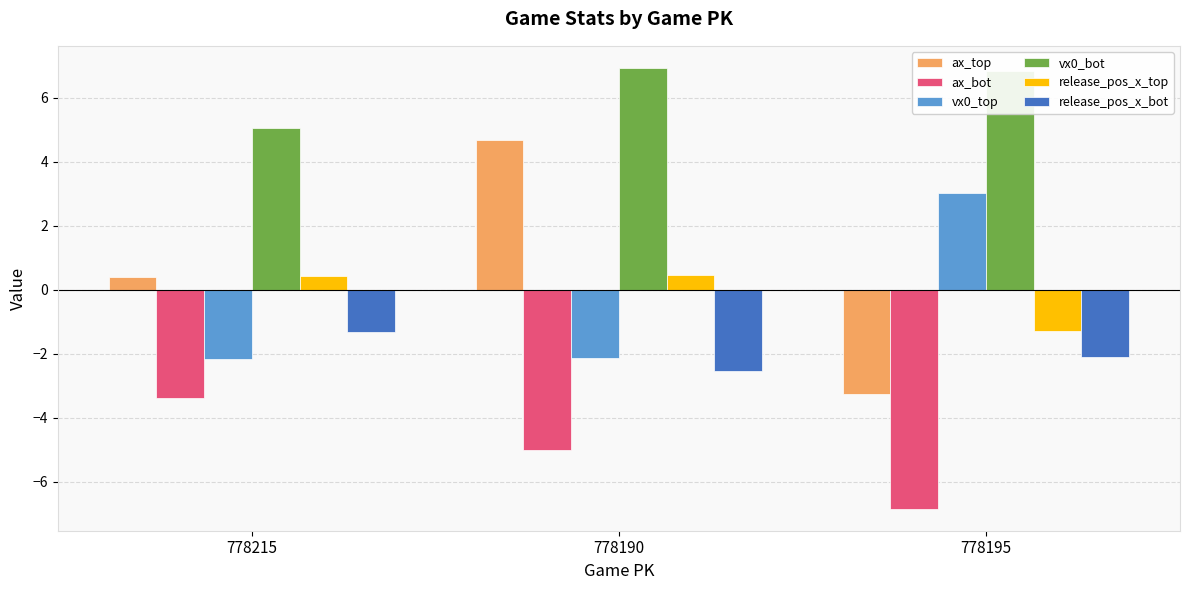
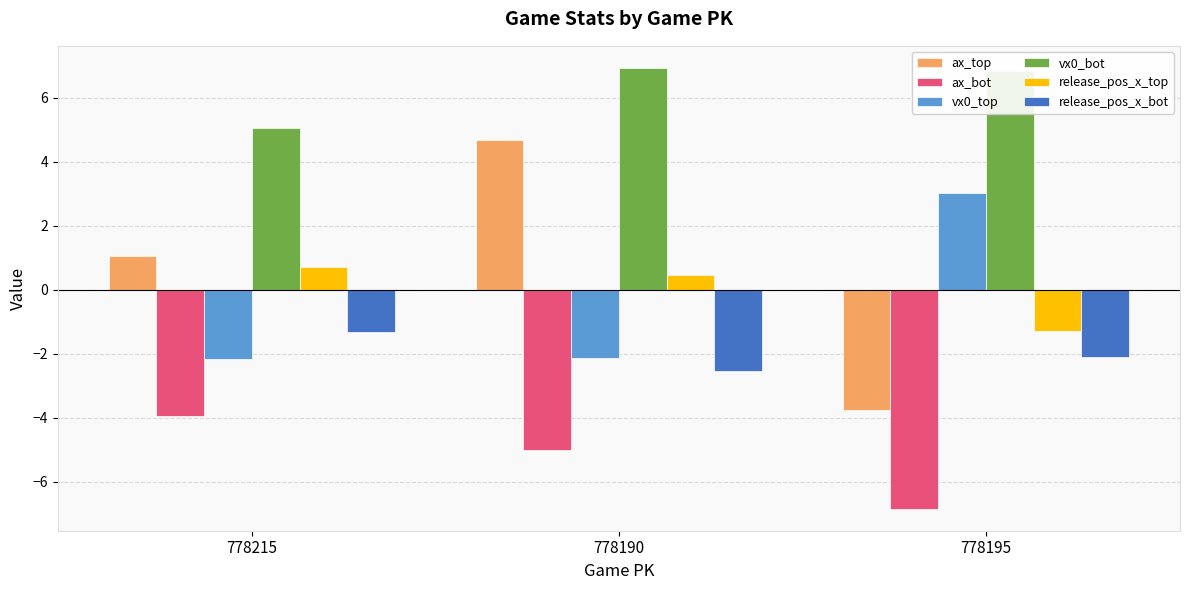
ax_top, 778215: 0.4 -> 1.1
ax_bot, 778215: -3.4 -> -3.9
release_pos_x_top, 778215: 0.4 -> 0.7
ax_top, 778195: -3.2 -> -3.8
